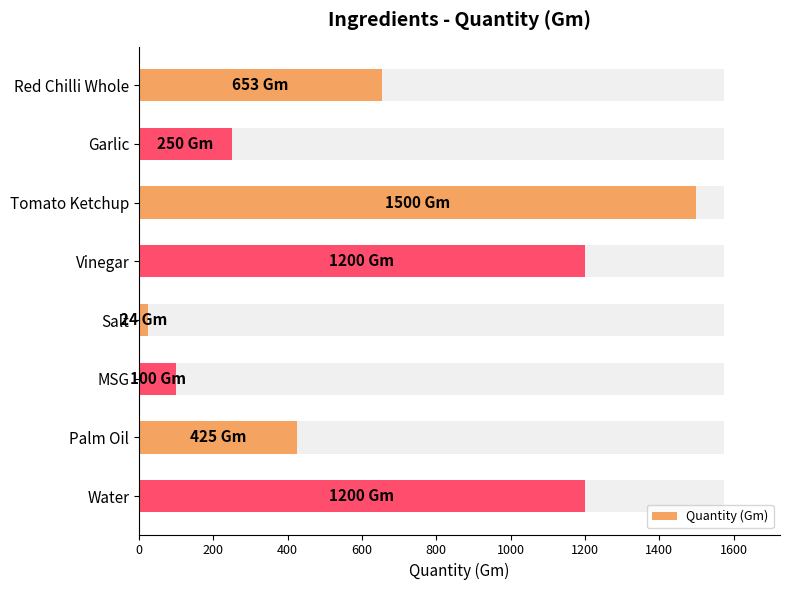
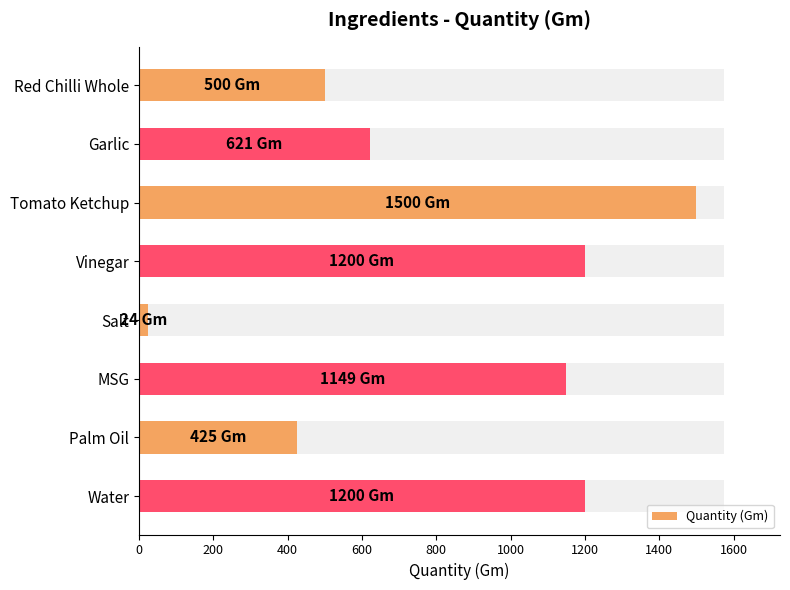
Quantity (Gm), Red Chilli Whole: 653 -> 500
Quantity (Gm), Garlic: 250 -> 621
Quantity (Gm), MSG: 100 -> 1149
